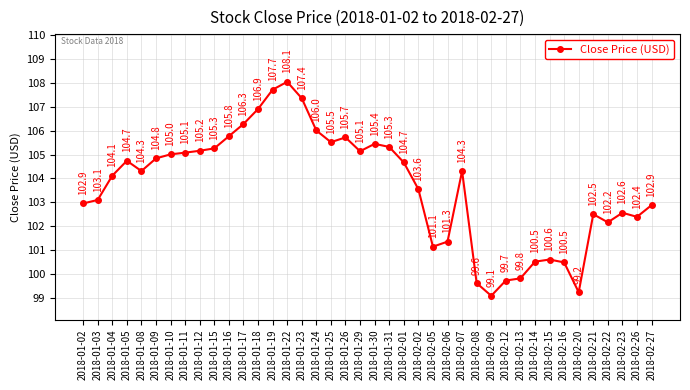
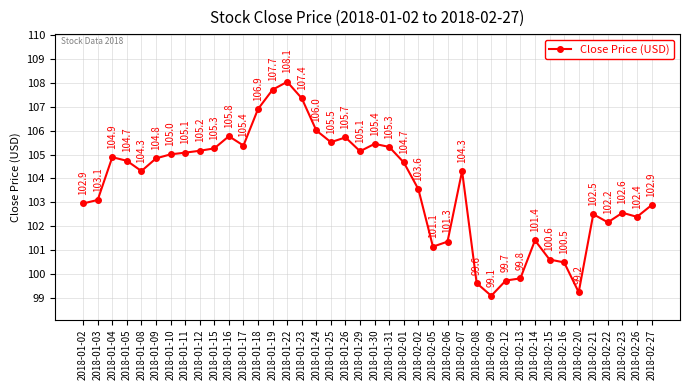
2018-01-04: 104.1 -> 104.9
2018-01-17: 106.3 -> 105.4
2018-02-14: 100.5 -> 101.4
